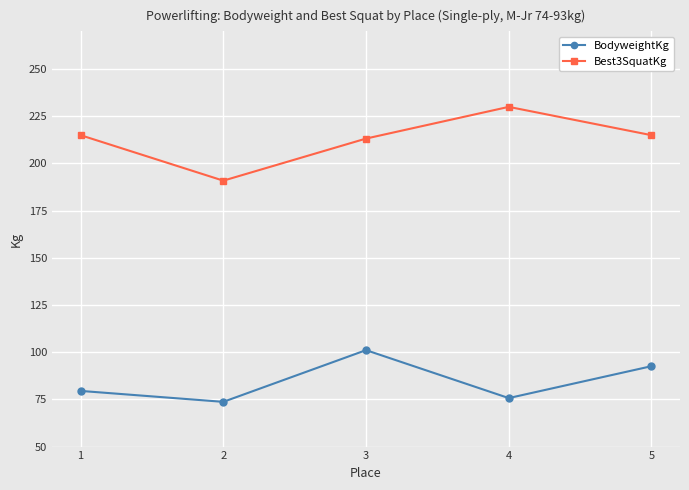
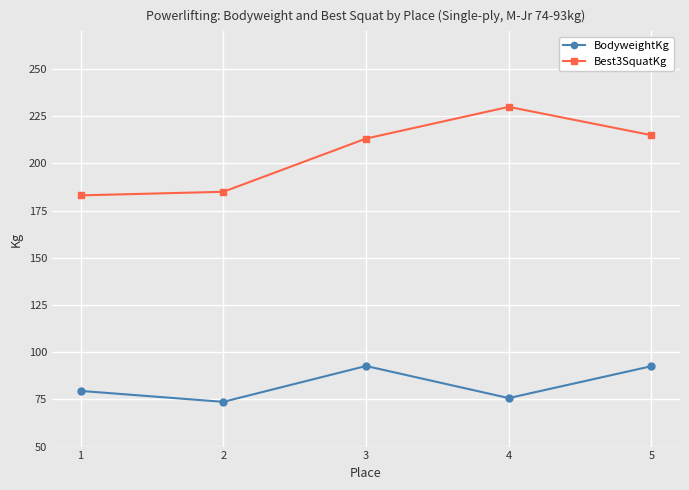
Best3SquatKg, 1: 215 -> 183
Best3SquatKg, 2: 191 -> 185
BodyweightKg, 3: 101 -> 93
